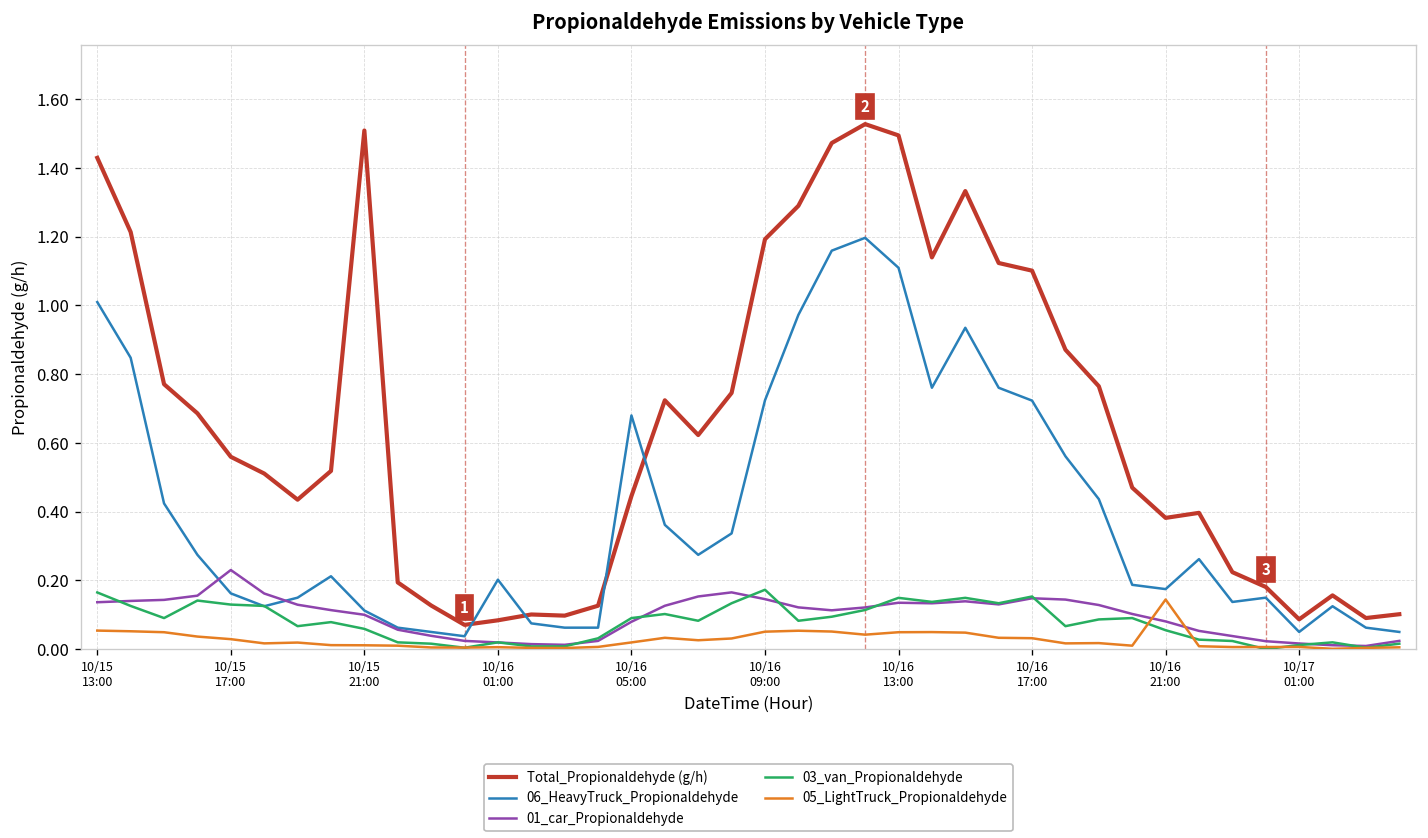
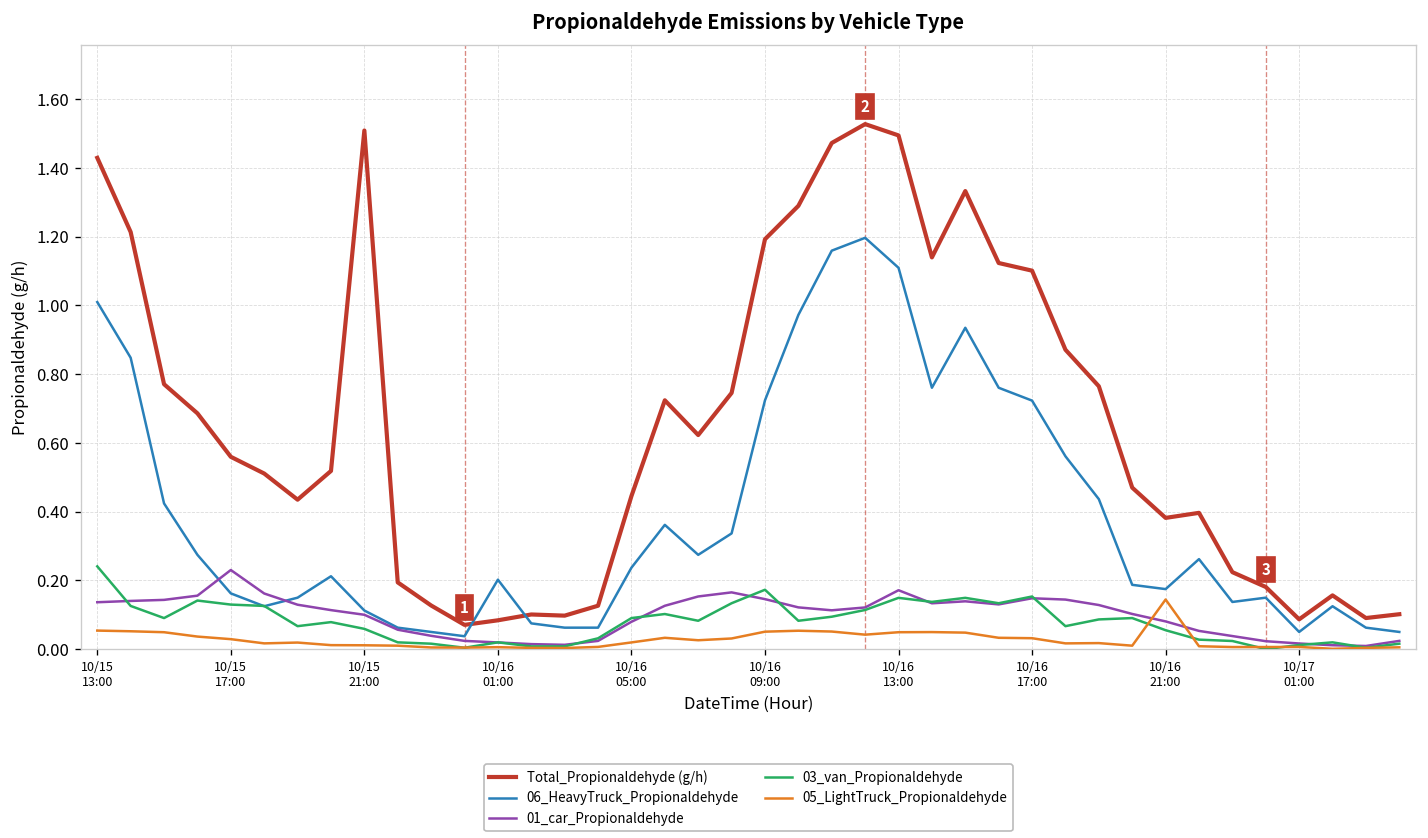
03_van_Propionaldehyde, 10/15 13:00: 0.16 -> 0.24
06_HeavyTruck_Propionaldehyde, 10/16 05:00: 0.68 -> 0.24
01_car_Propionaldehyde, 10/16 13:00: 0.13 -> 0.17
